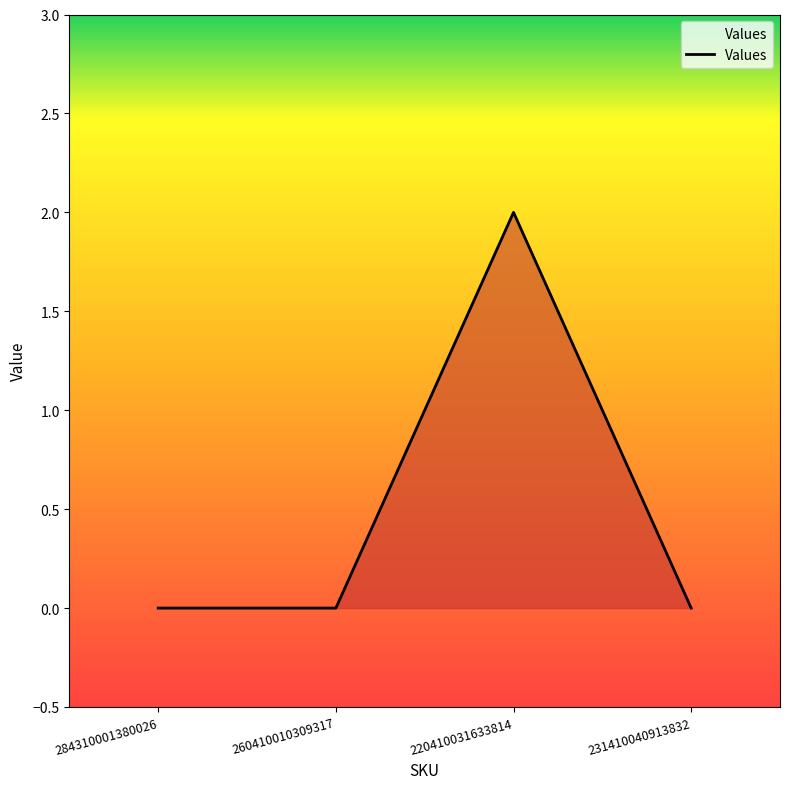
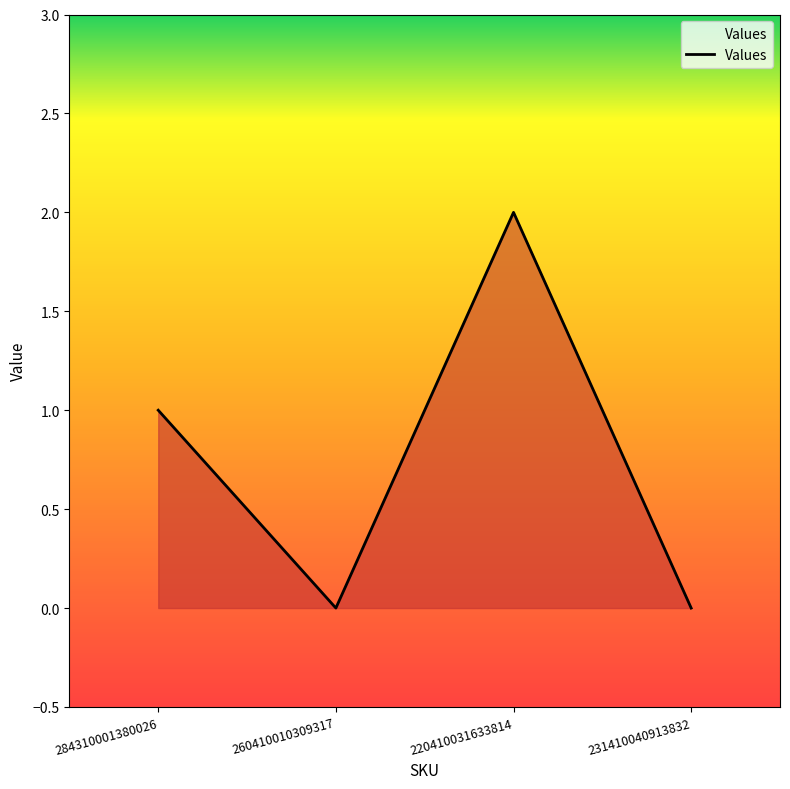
284310001380026: 0 -> 1
